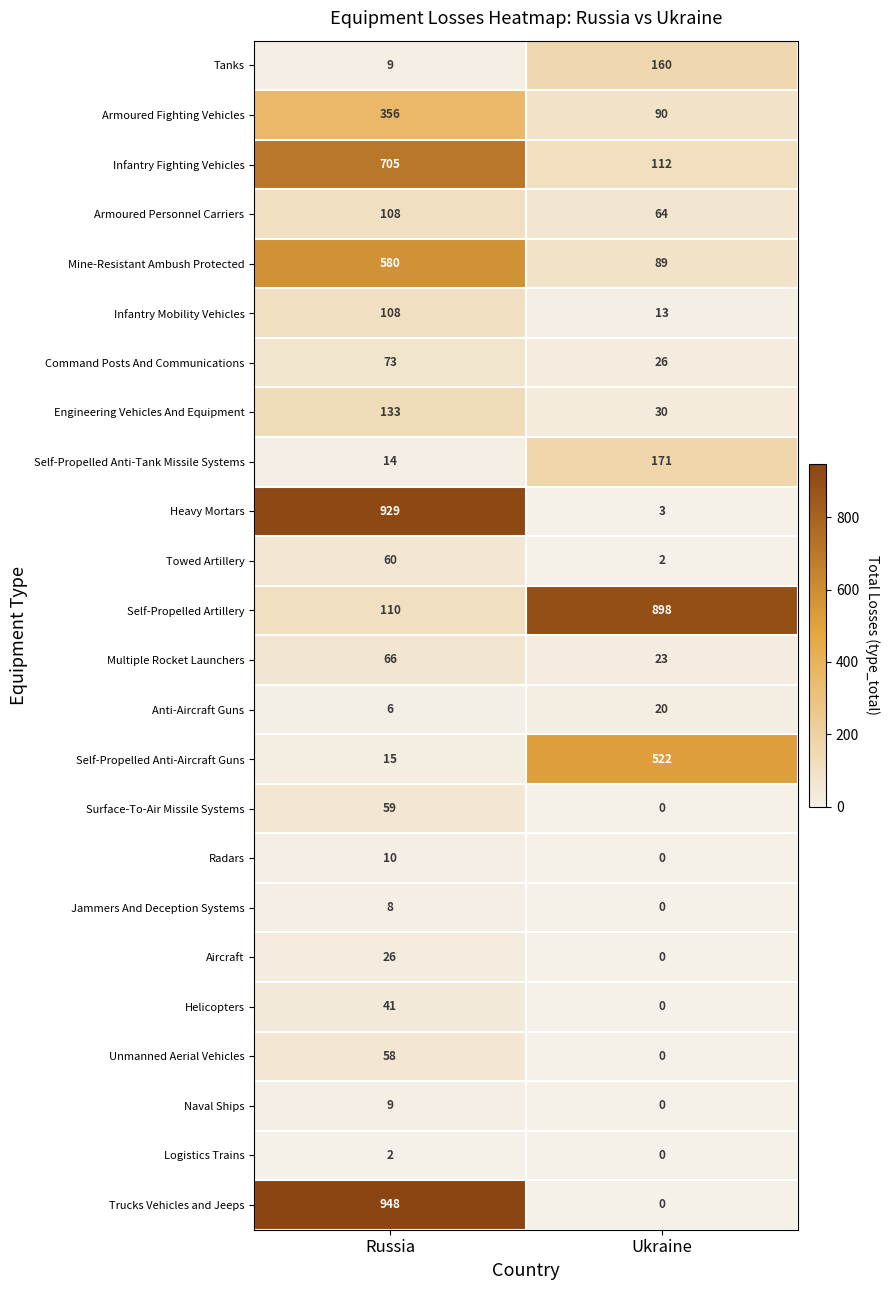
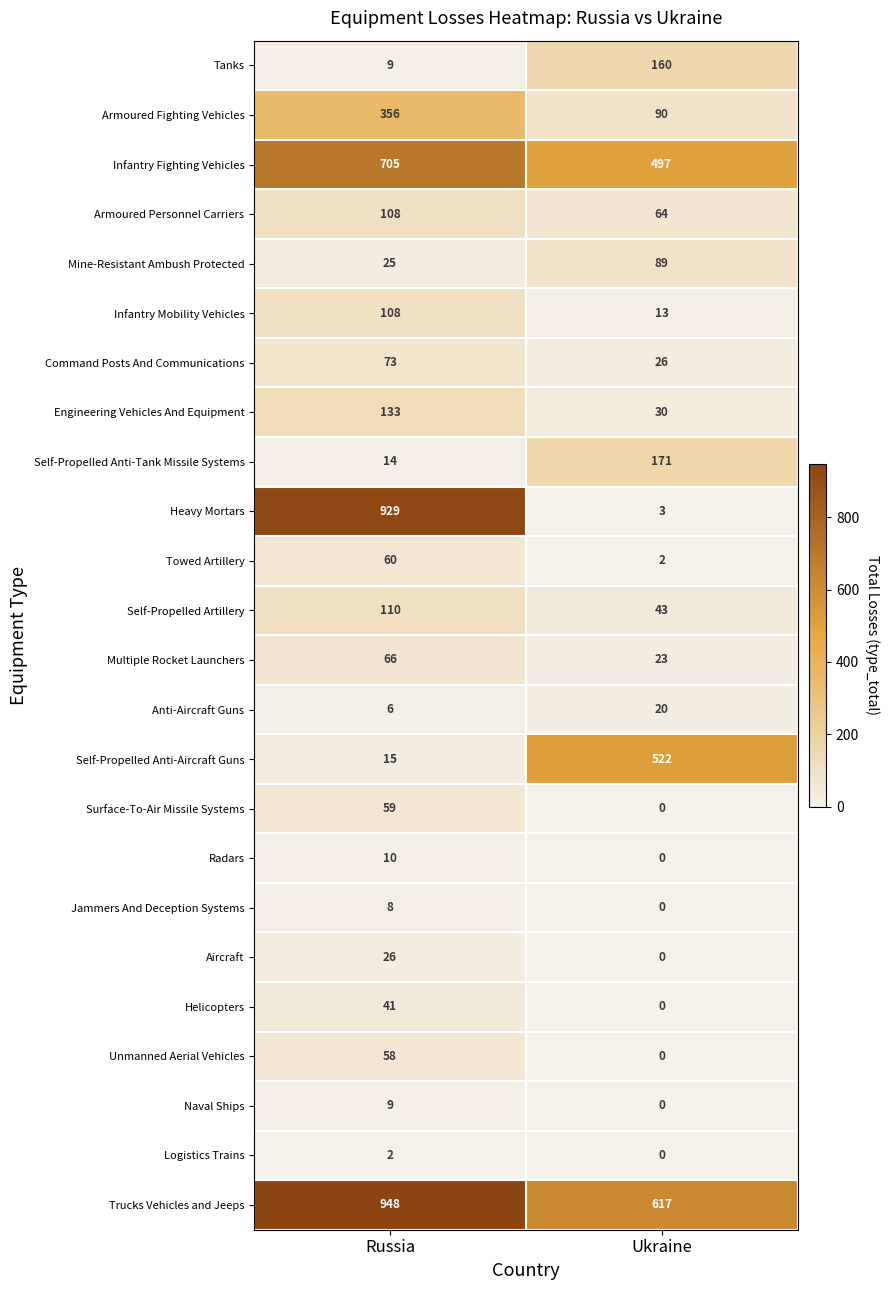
Infantry Fighting Vehicles, Ukraine: 112 -> 497
Mine-Resistant Ambush Protected, Russia: 580 -> 25
Self-Propelled Artillery, Ukraine: 898 -> 43
Trucks Vehicles and Jeeps, Ukraine: 0 -> 617
